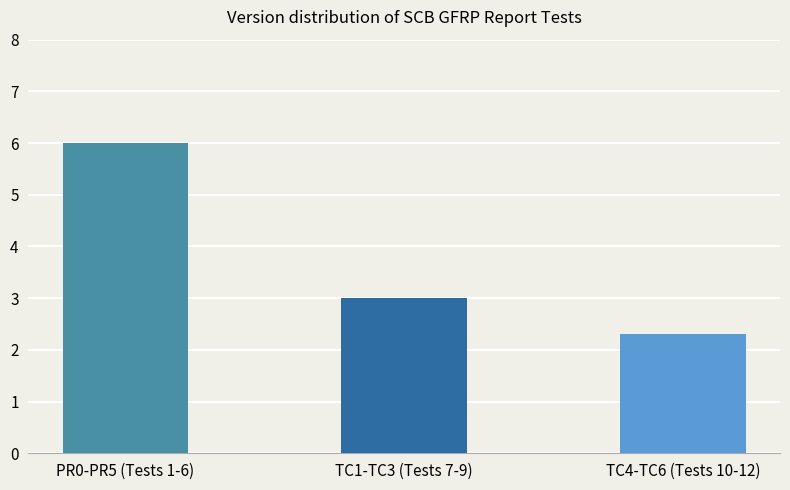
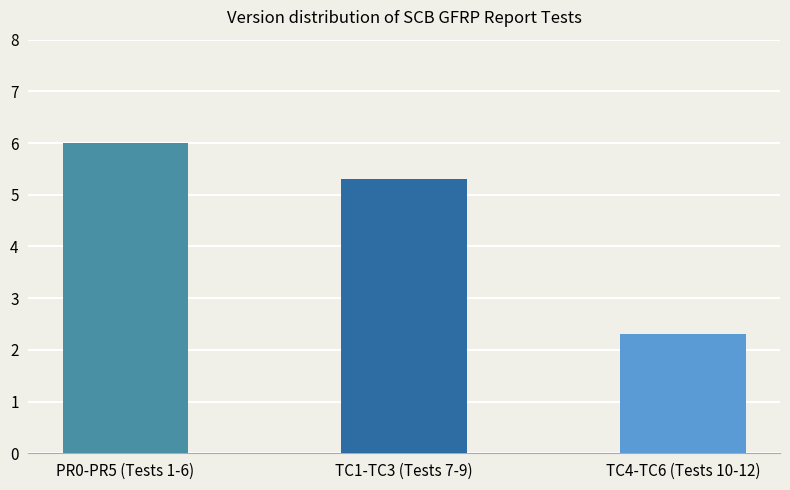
TC1-TC3 (Tests 7-9): 3.0 -> 5.3
